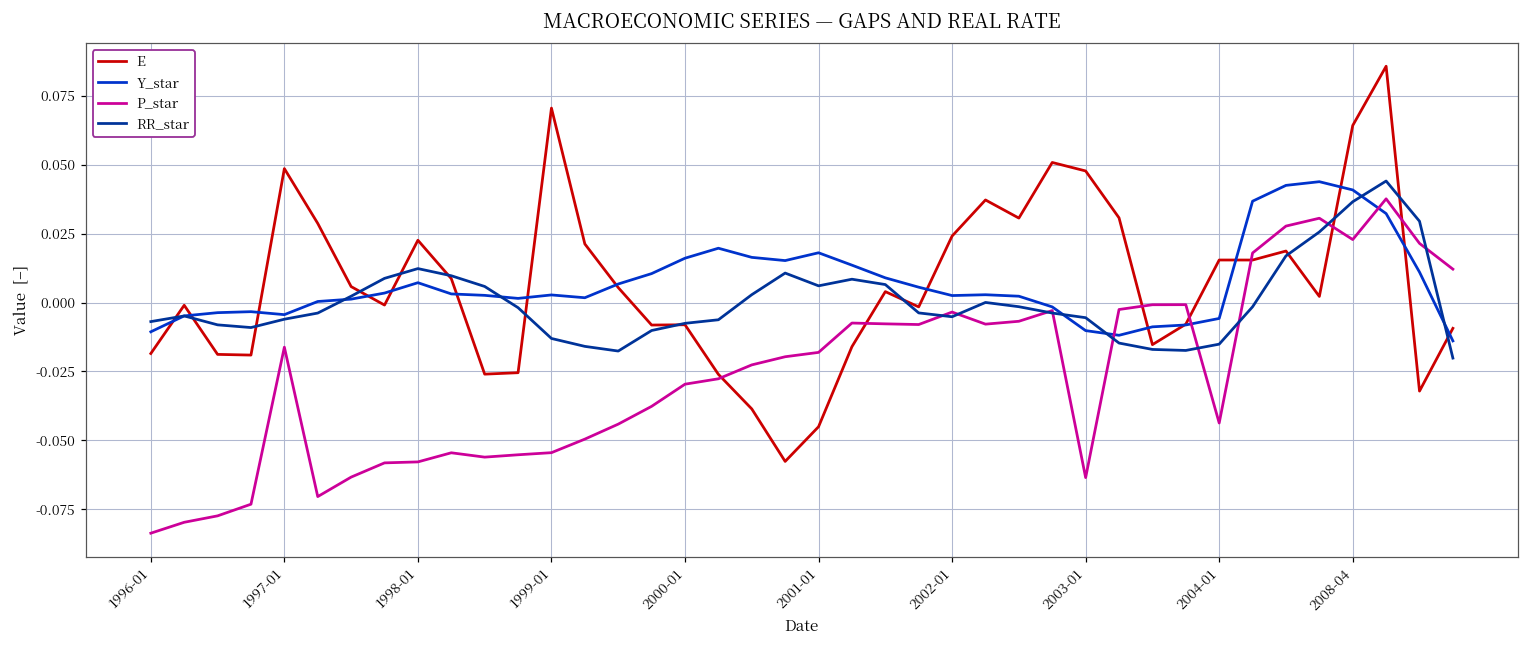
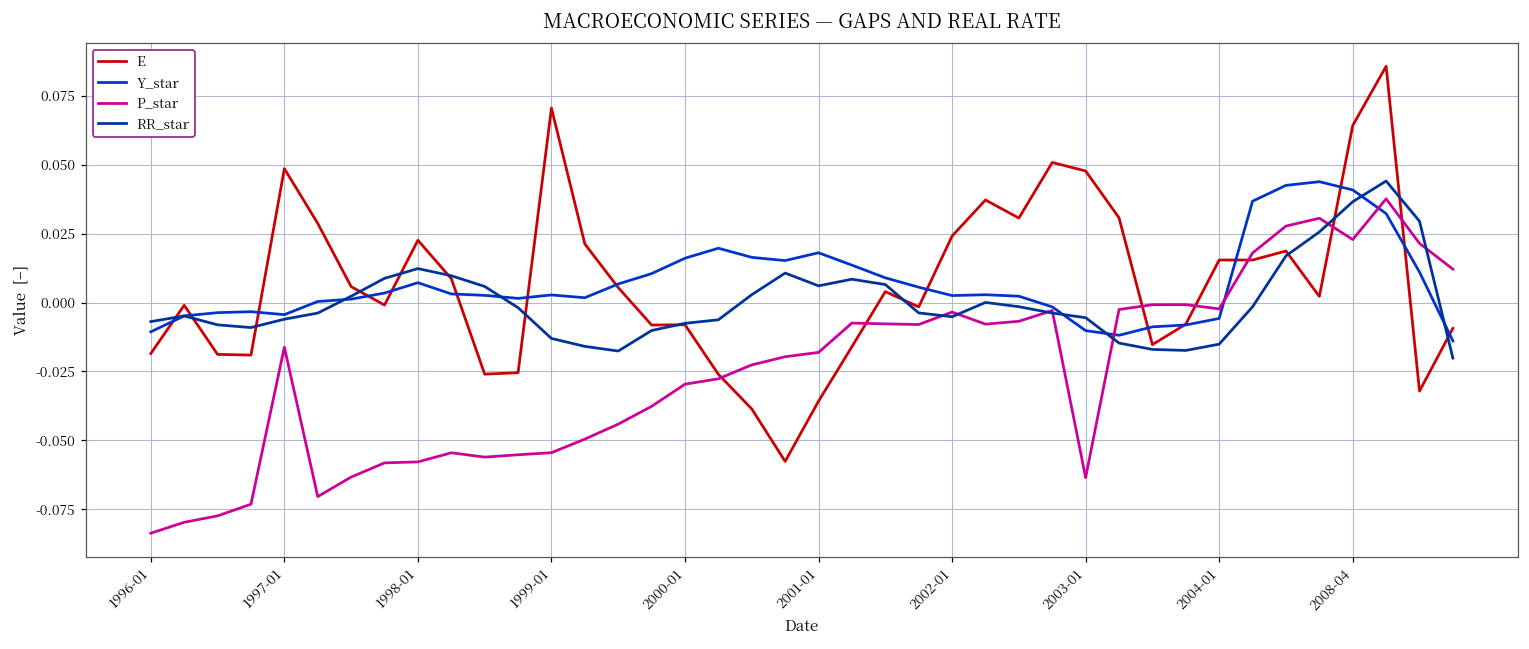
E, 2001-01: -0.045 -> -0.036
P_star, 2004-01: -0.044 -> -0.002
